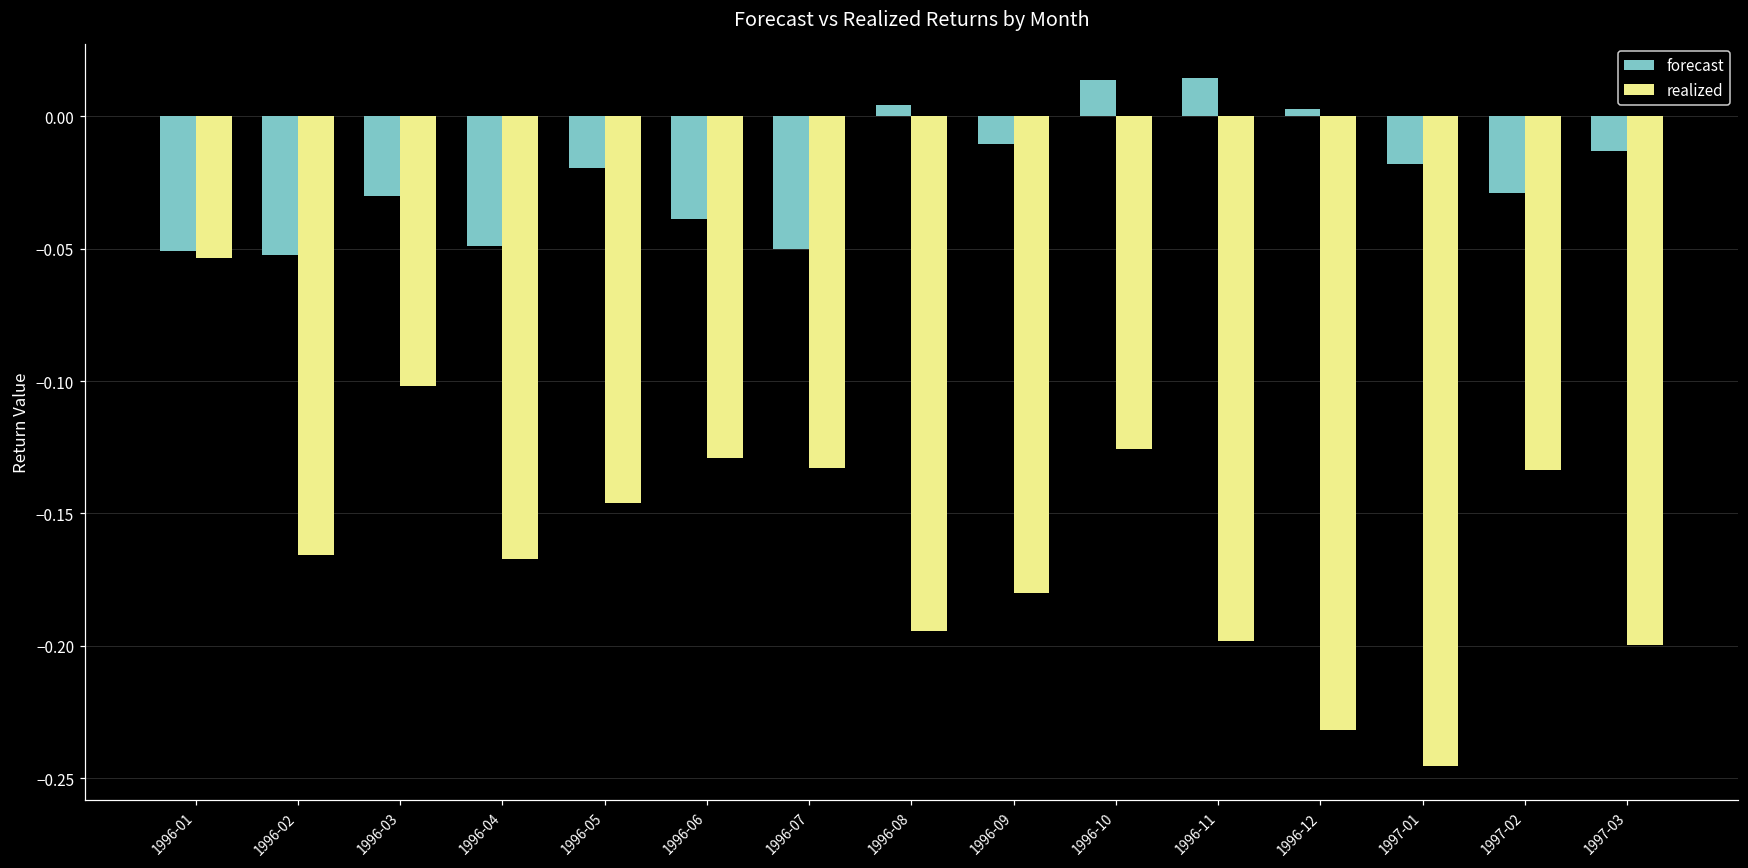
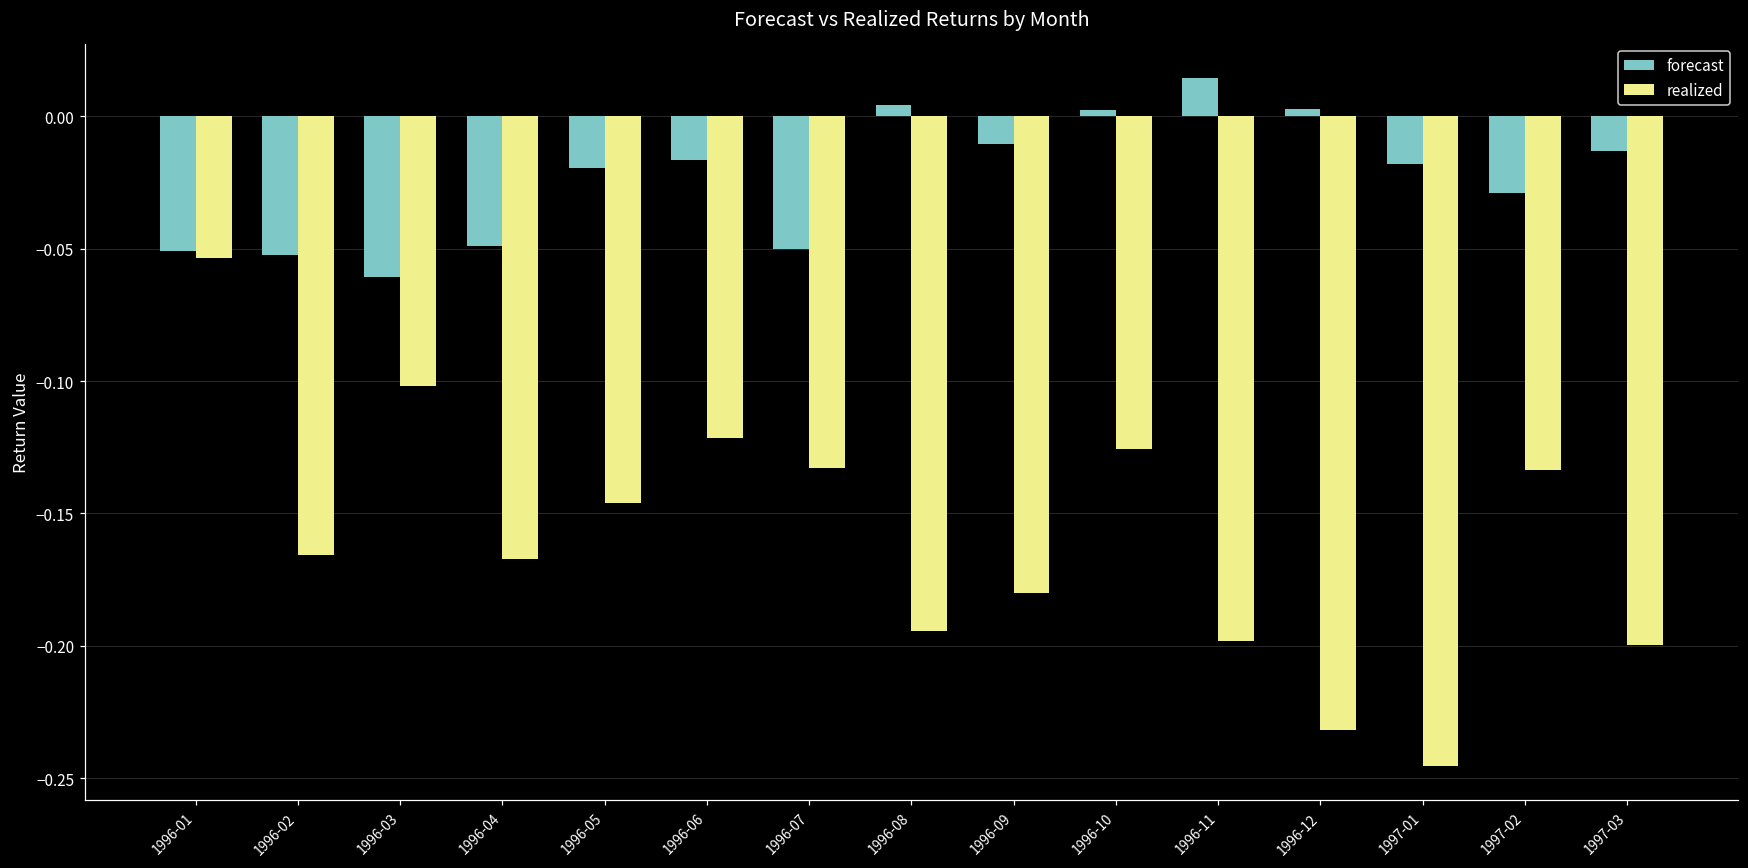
forecast, 1996-03: -0.030 -> -0.061
forecast, 1996-06: -0.039 -> -0.017
realized, 1996-06: -0.129 -> -0.121
forecast, 1996-10: 0.014 -> 0.002
